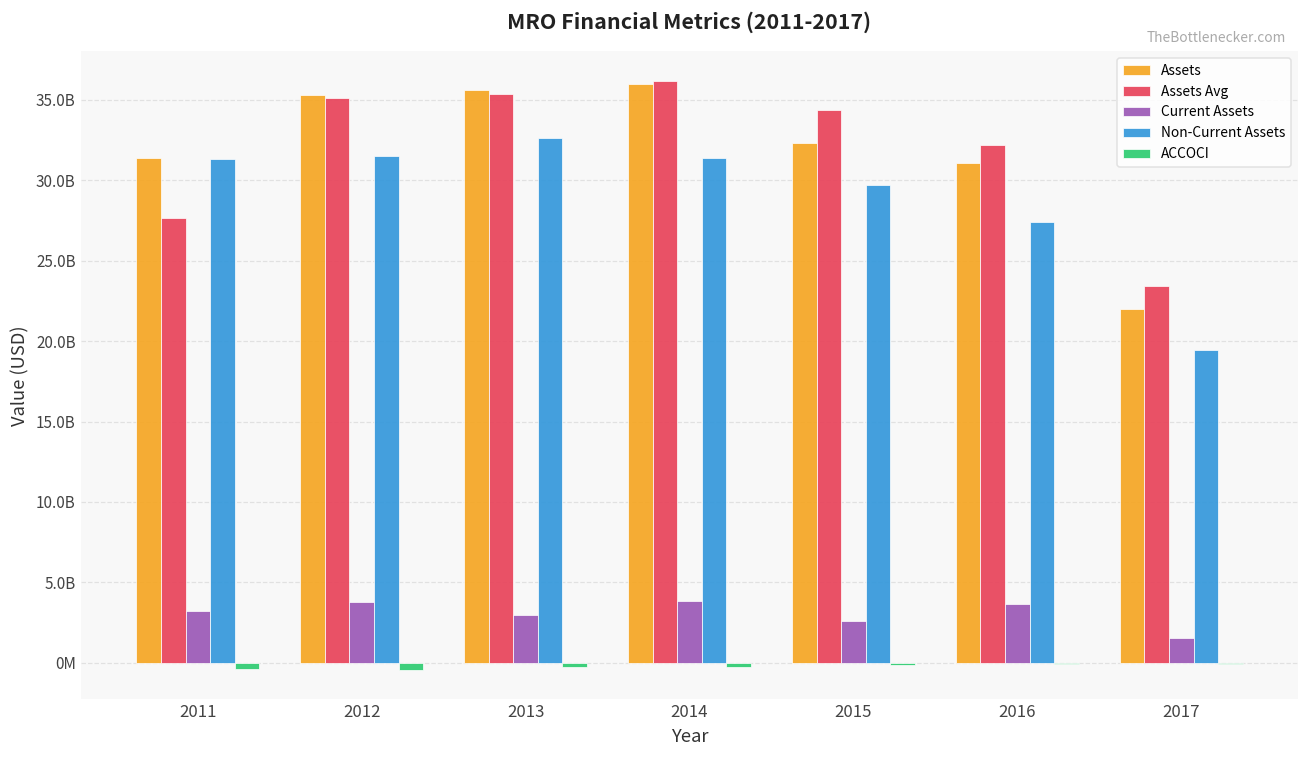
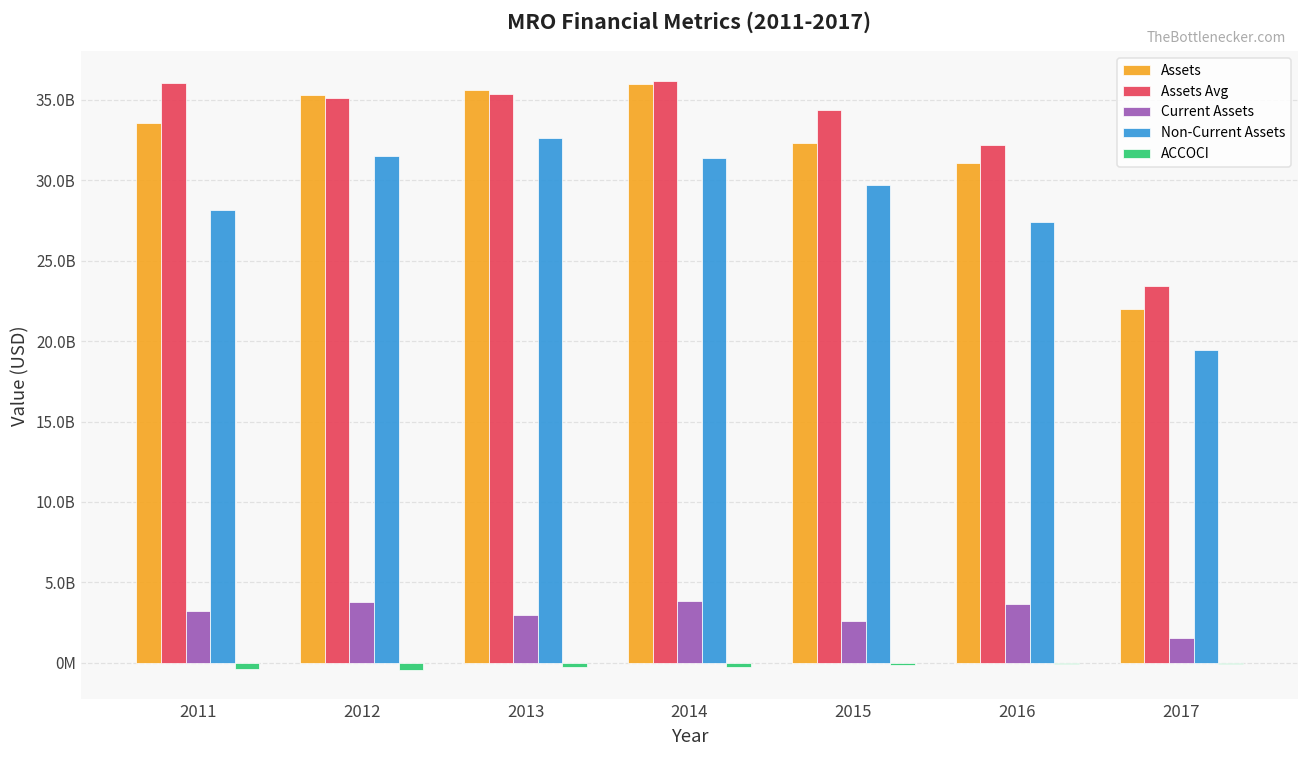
Assets, 2011: 31400000000 -> 33600000000
Assets Avg, 2011: 27600000000 -> 36100000000
Non-Current Assets, 2011: 31300000000 -> 28100000000
